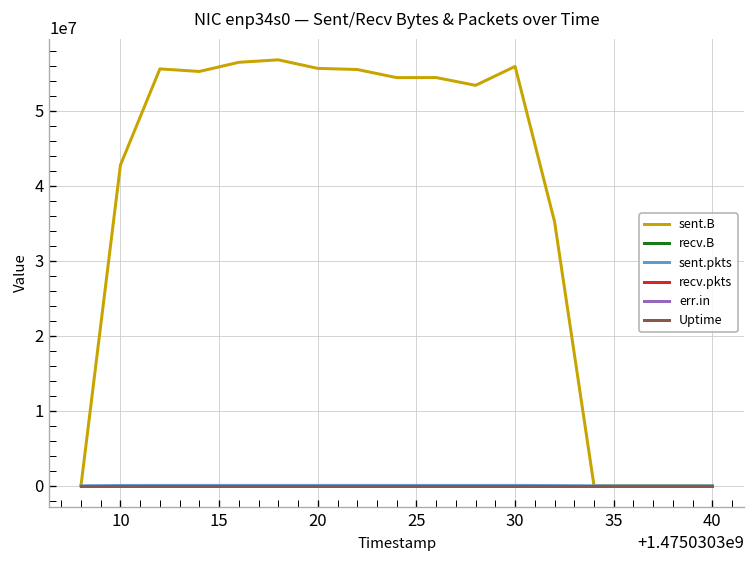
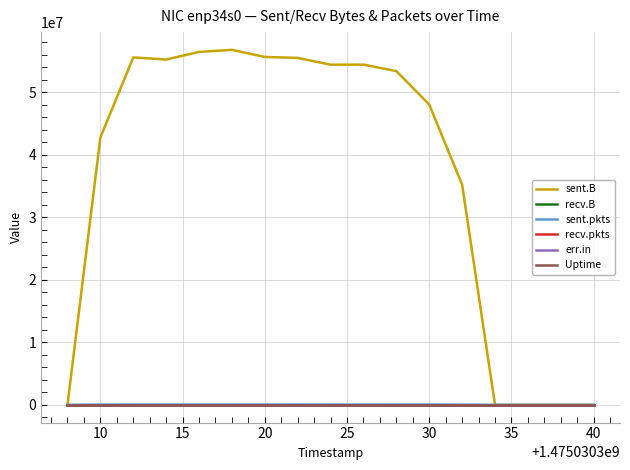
sent.B, 30: 56000000 -> 48000000
